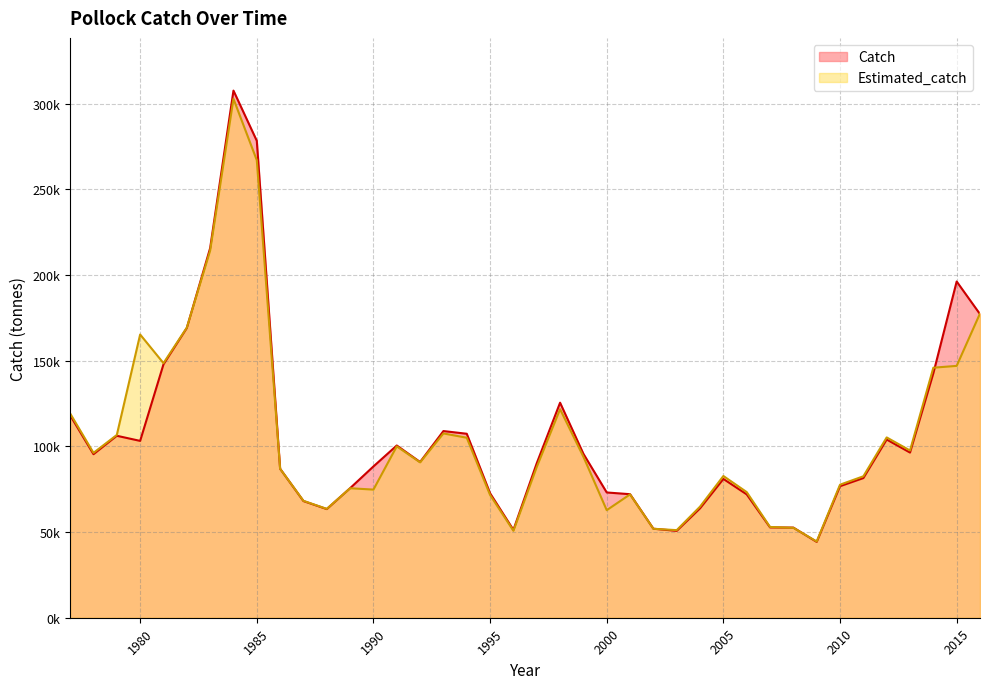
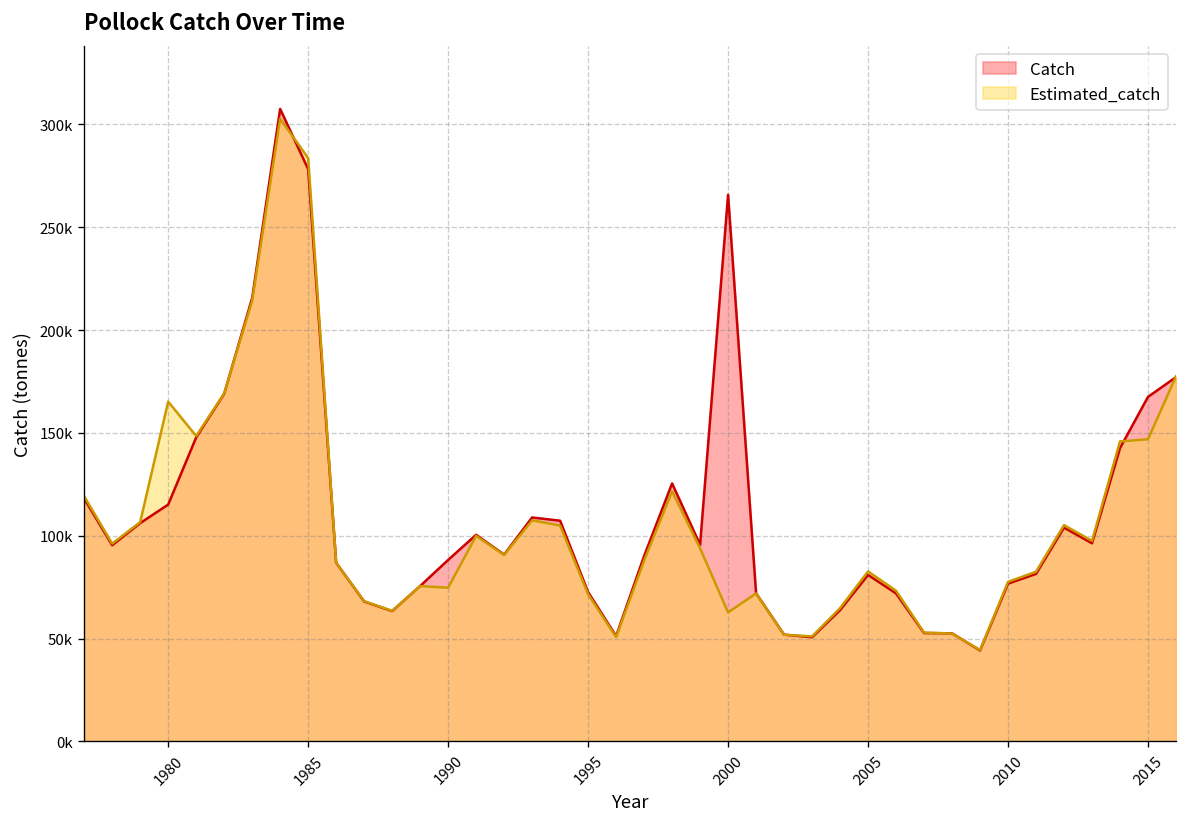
Catch, 1980: 103000 -> 115000
Estimated_catch, 1985: 267000 -> 284000
Catch, 2000: 73000 -> 266000
Catch, 2015: 196000 -> 168000
